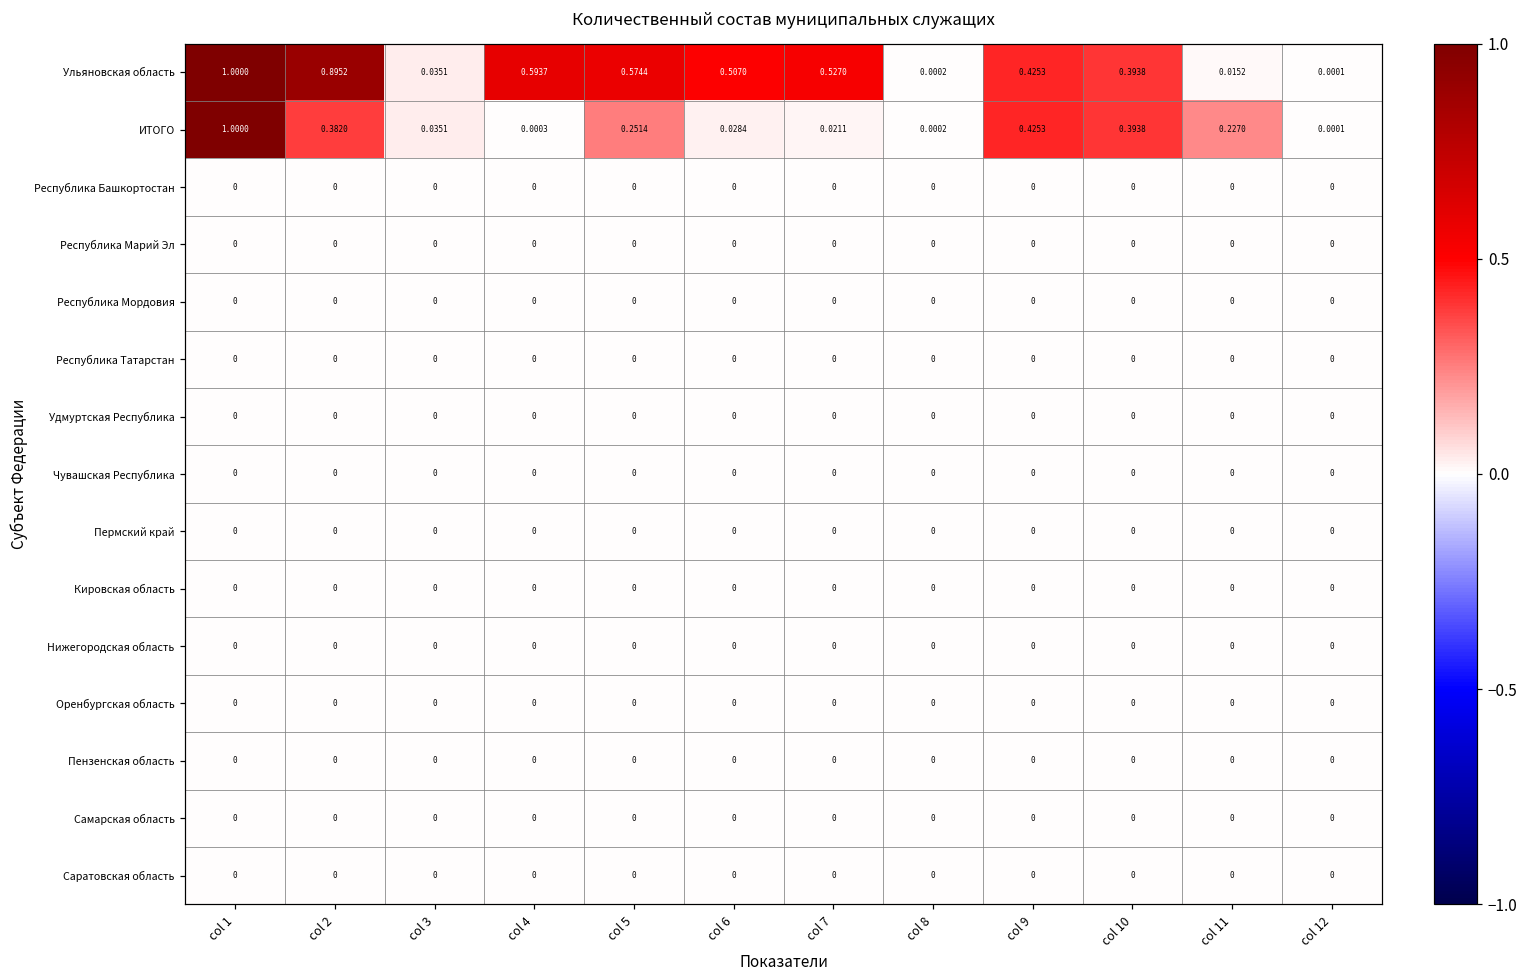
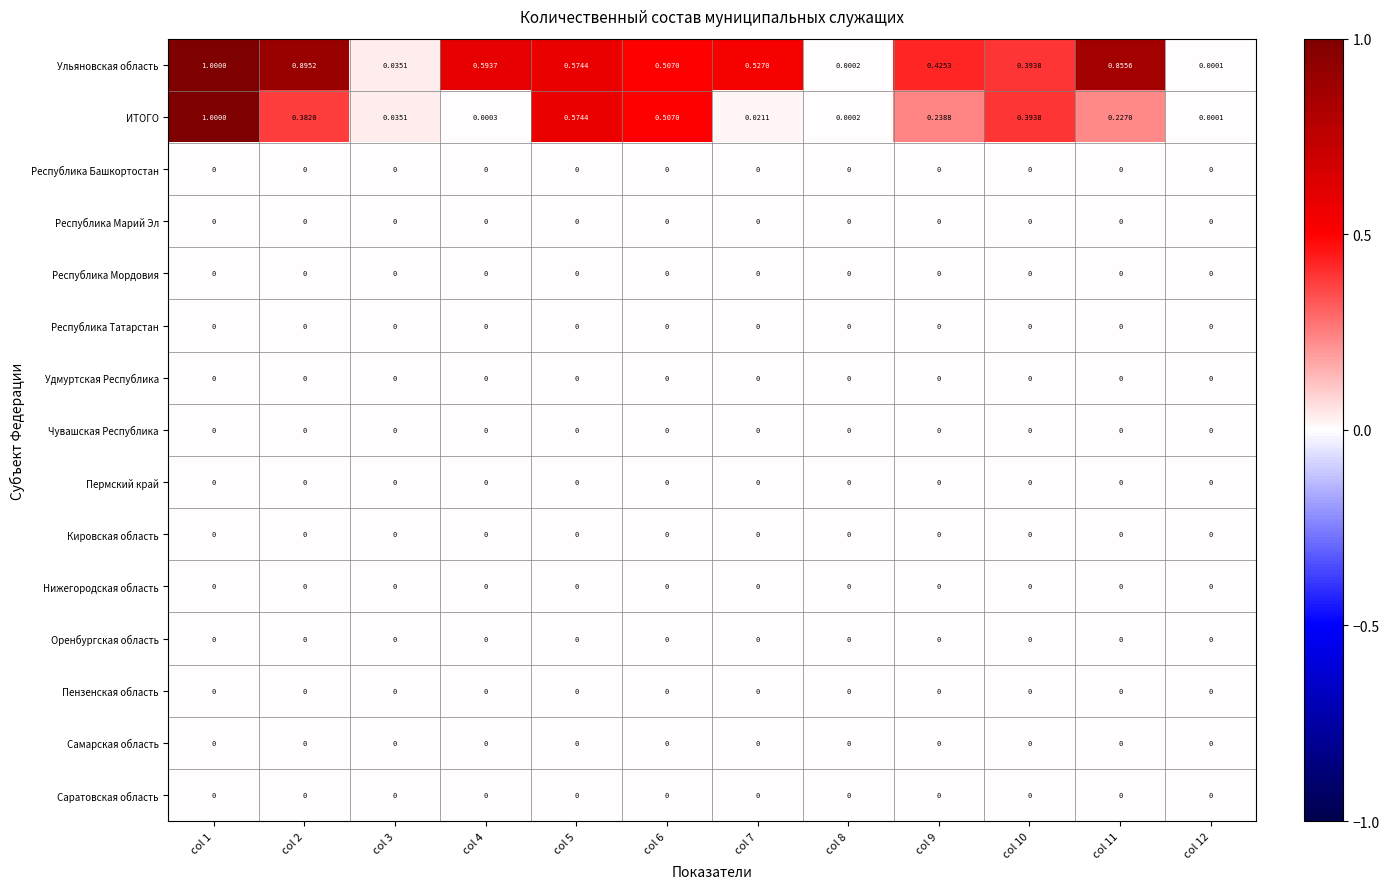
Ульяновская область, col 11: 0.0152 -> 0.8556
ИТОГО, col 5: 0.2514 -> 0.5744
ИТОГО, col 6: 0.0284 -> 0.5070
ИТОГО, col 9: 0.4253 -> 0.2388
